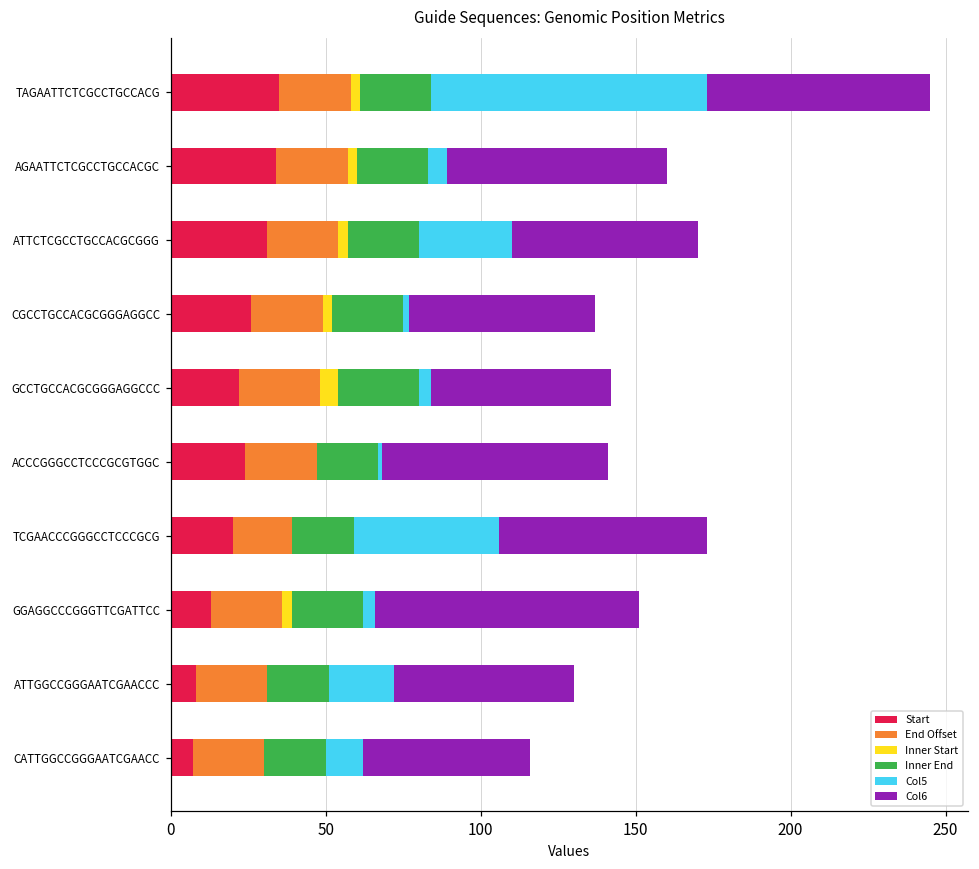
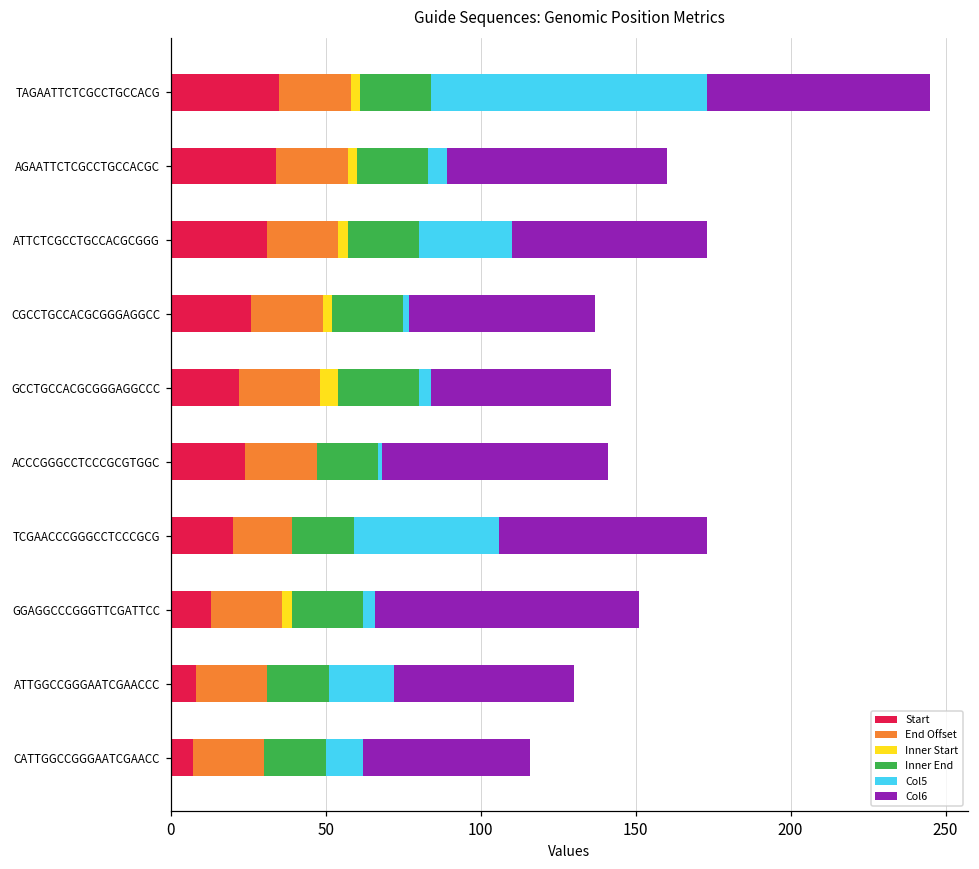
Col6, ATTCTCGCCTGCCACGCGGG: 60 -> 63
